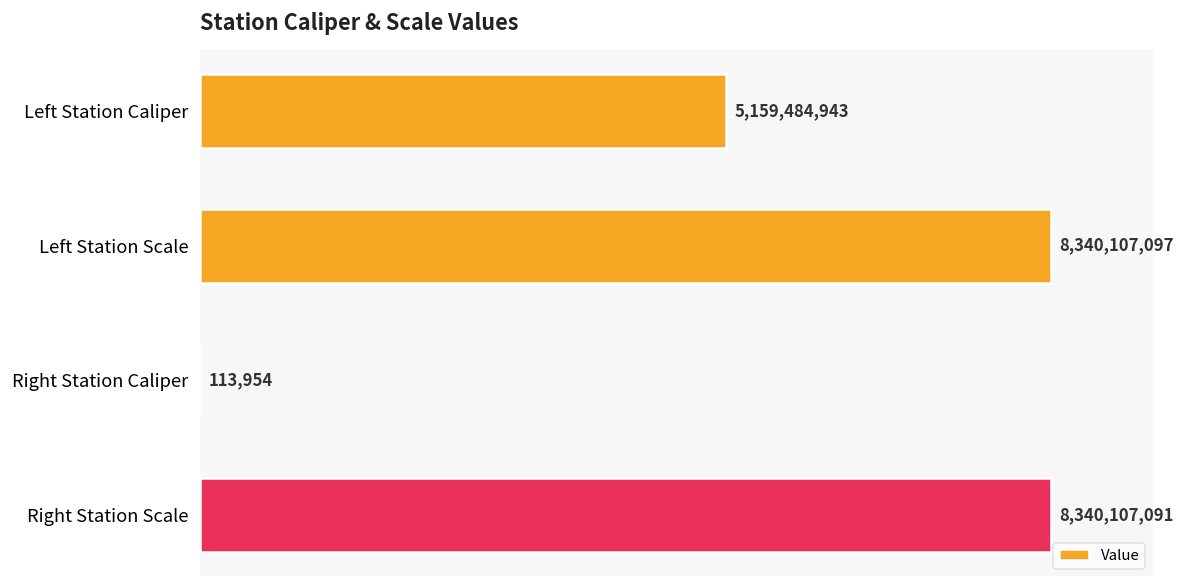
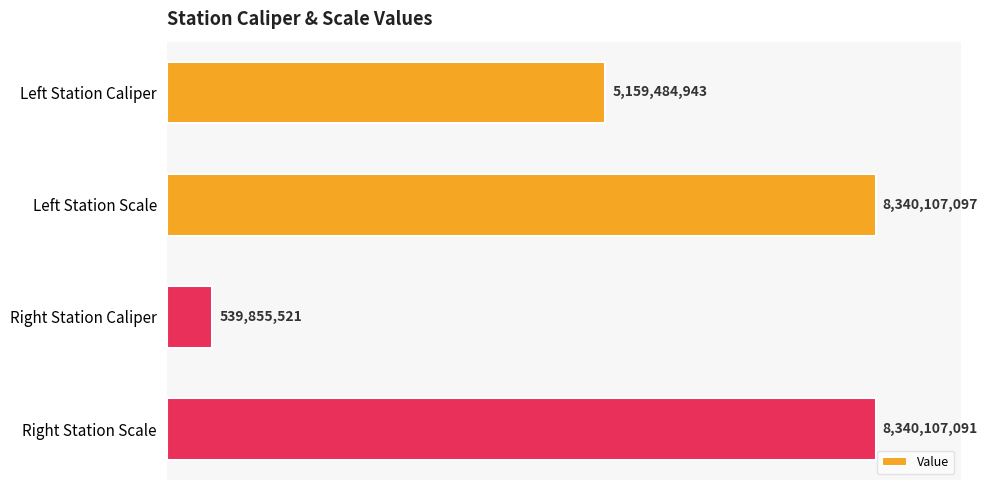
Right Station Caliper: 113,954 -> 539,855,521
